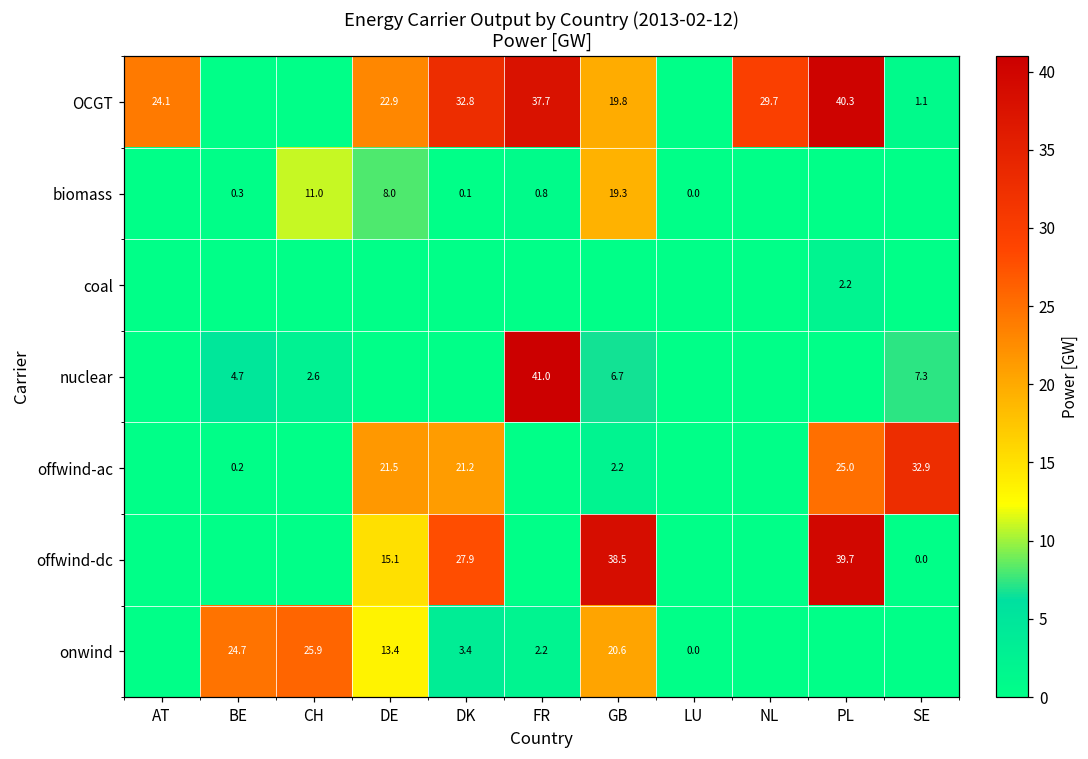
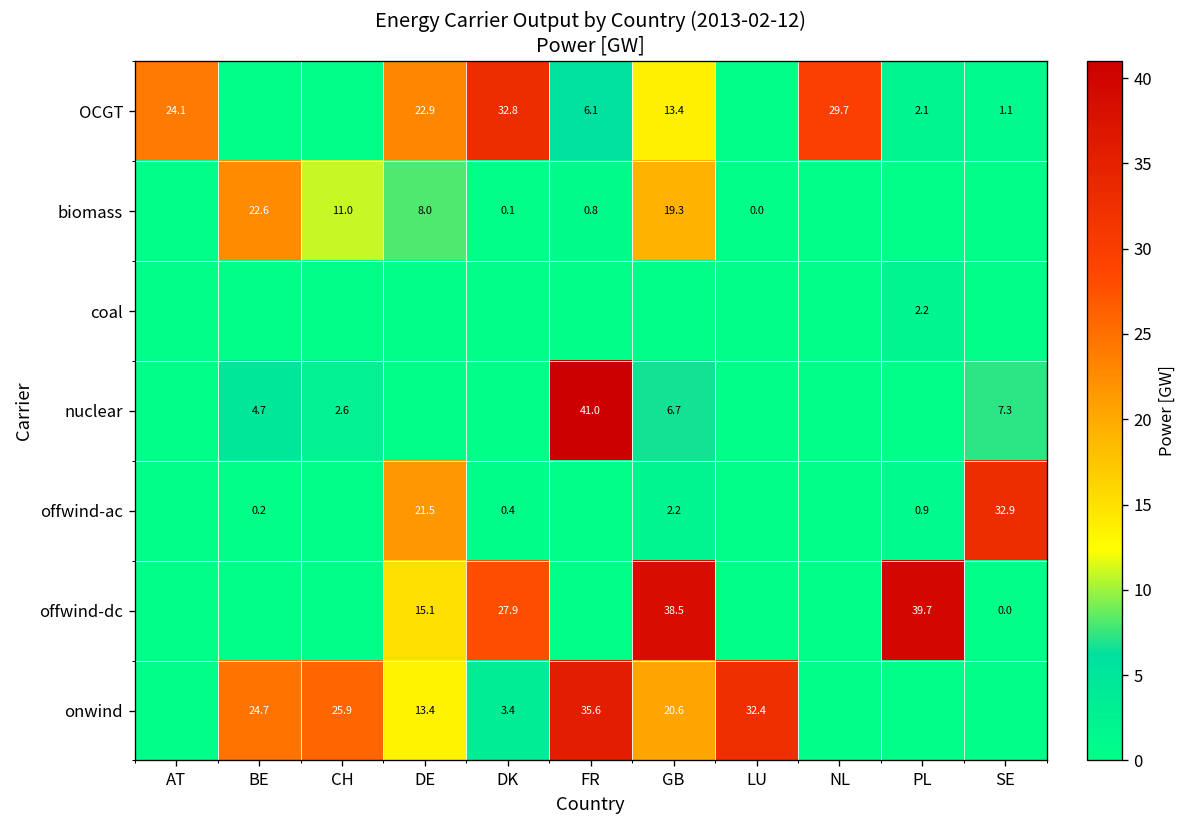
OCGT, FR: 37.7 -> 6.1
OCGT, GB: 19.8 -> 13.4
OCGT, PL: 40.3 -> 2.1
biomass, BE: 0.3 -> 22.6
offwind-ac, DK: 21.2 -> 0.4
offwind-ac, PL: 25.0 -> 0.9
onwind, FR: 2.2 -> 35.6
onwind, LU: 0.0 -> 32.4
